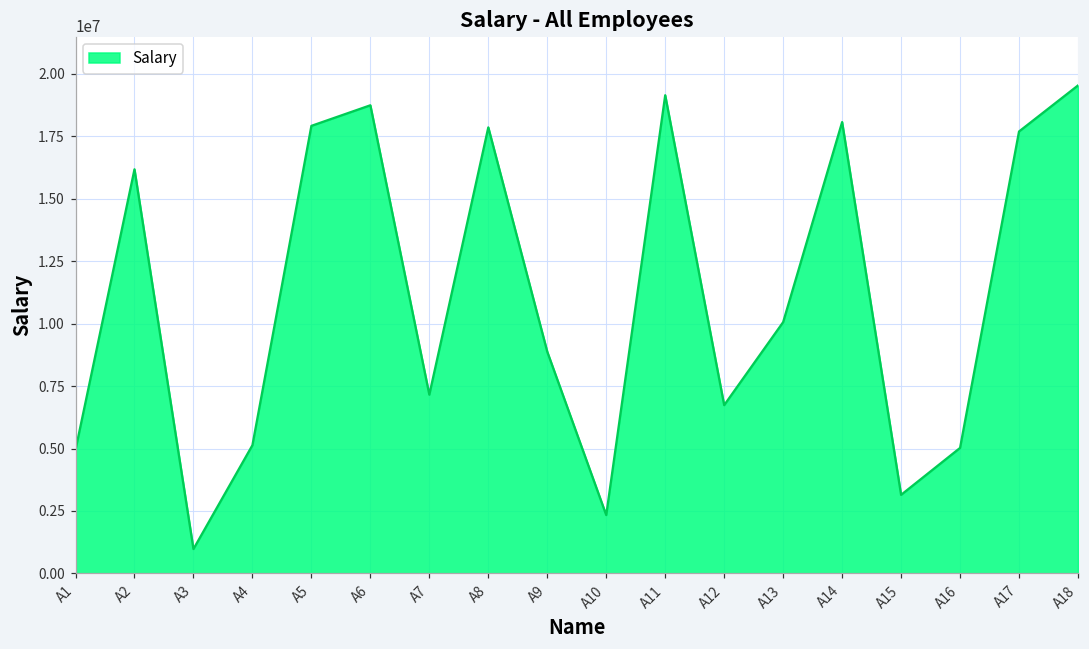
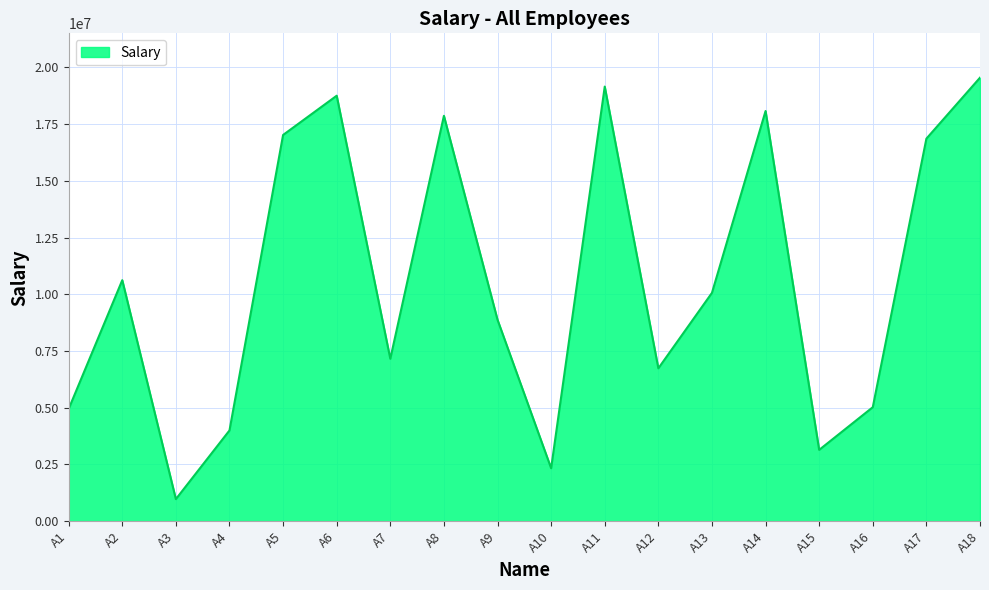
A2: 16200000 -> 10600000
A4: 5100000 -> 4000000
A5: 17900000 -> 17000000
A17: 17700000 -> 16900000
